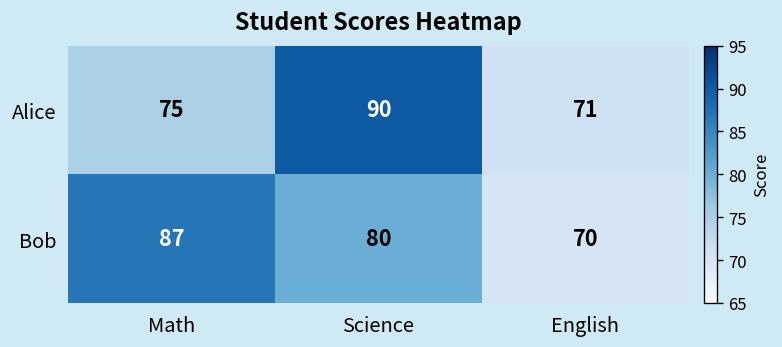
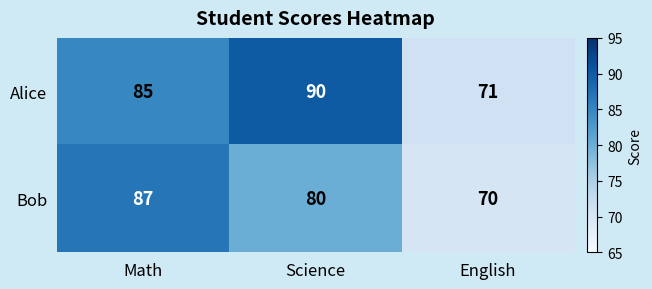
Alice, Math: 75 -> 85
